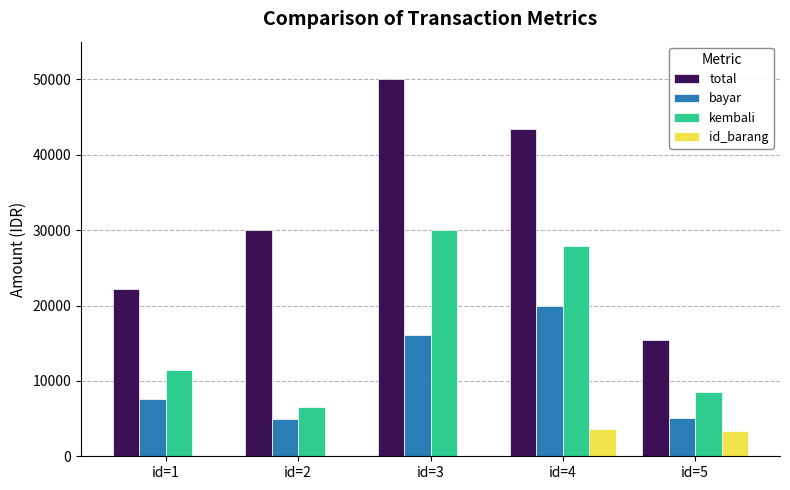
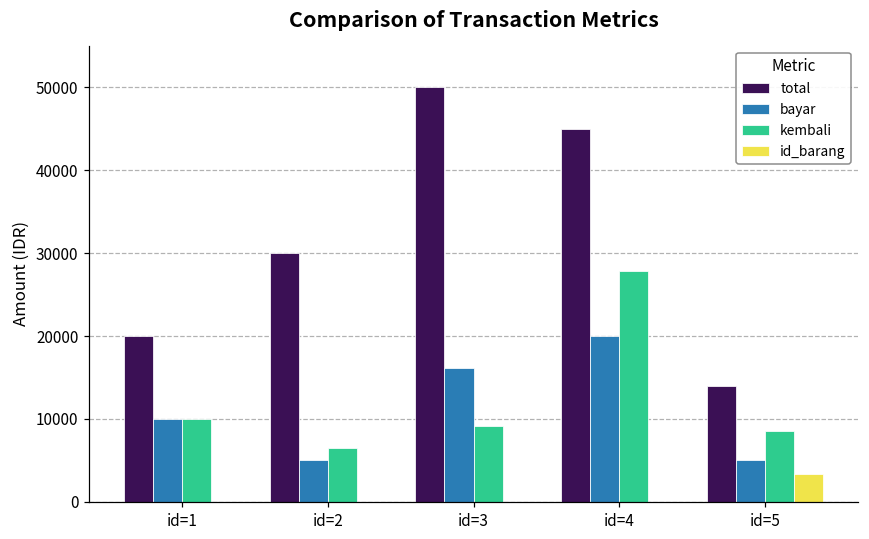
total, id=1: 22000 -> 20000
bayar, id=1: 8000 -> 10000
kembali, id=1: 11000 -> 10000
kembali, id=3: 30000 -> 9000
total, id=4: 43000 -> 45000
id_barang, id=4: 4000 -> 0
total, id=5: 15000 -> 14000
